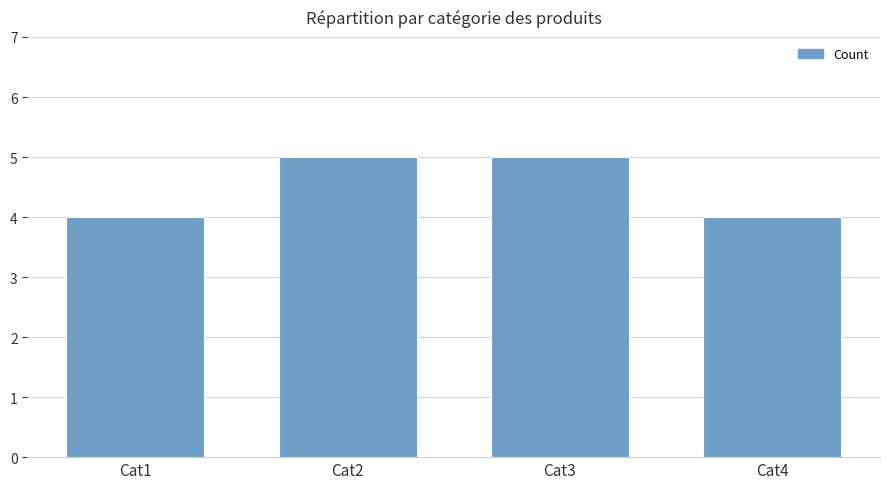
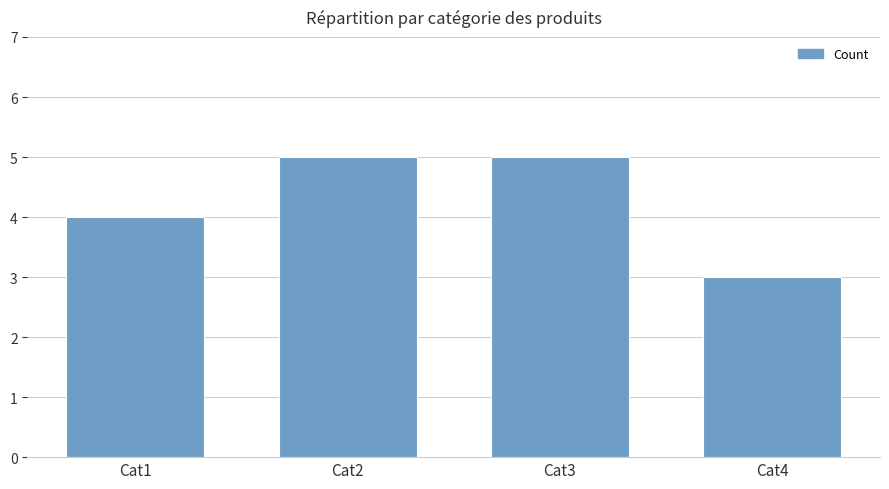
Cat4: 4 -> 3
